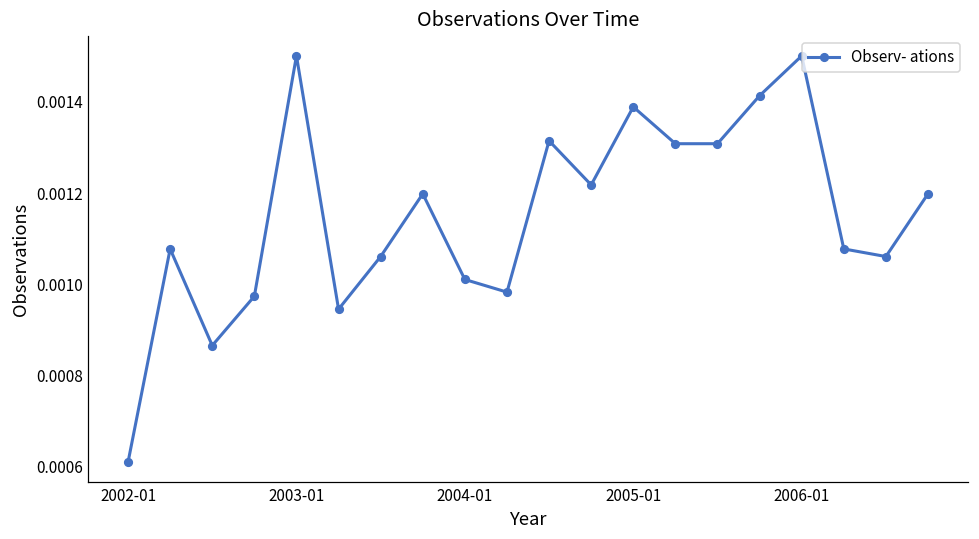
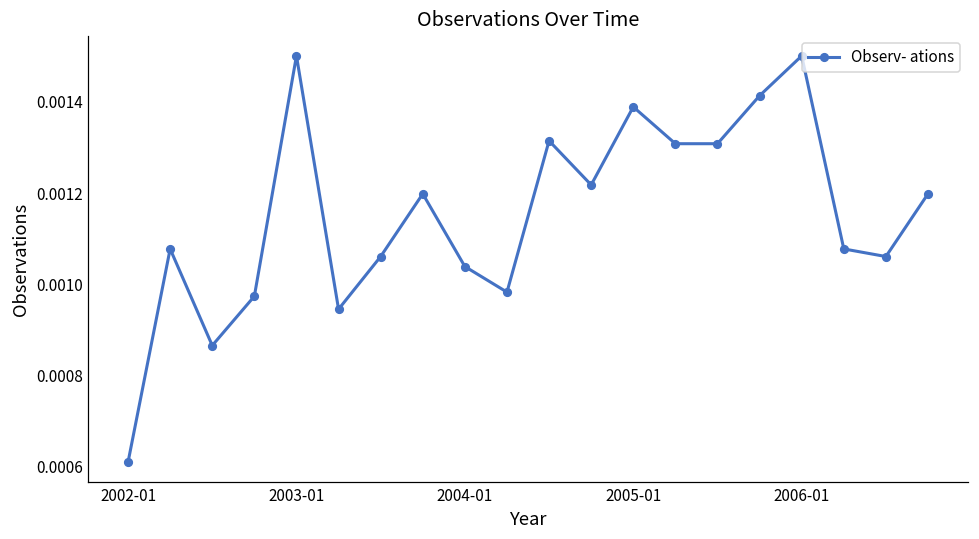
2004-01: 0.00101 -> 0.00104
